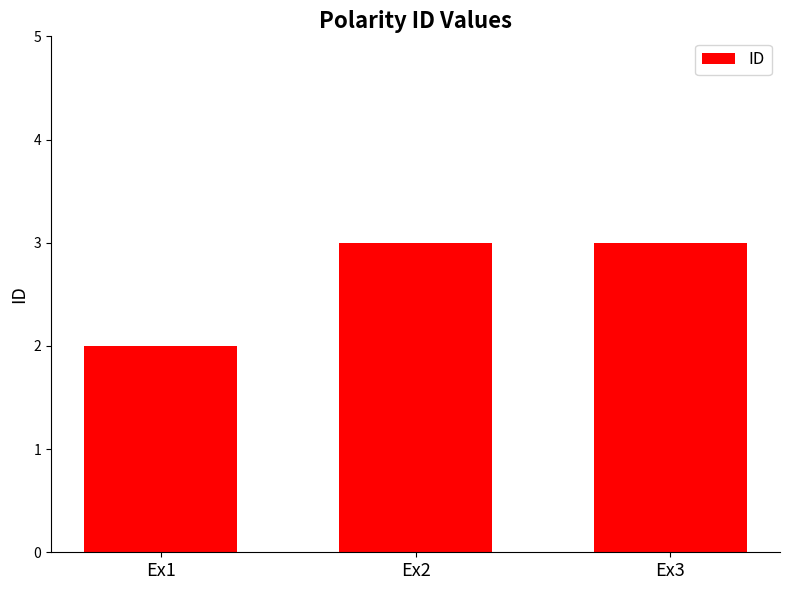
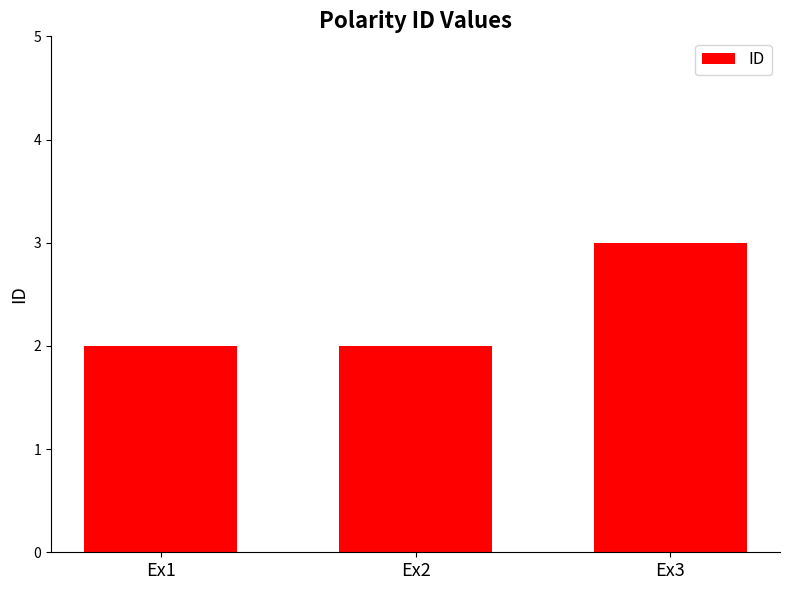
Ex2: 3 -> 2
